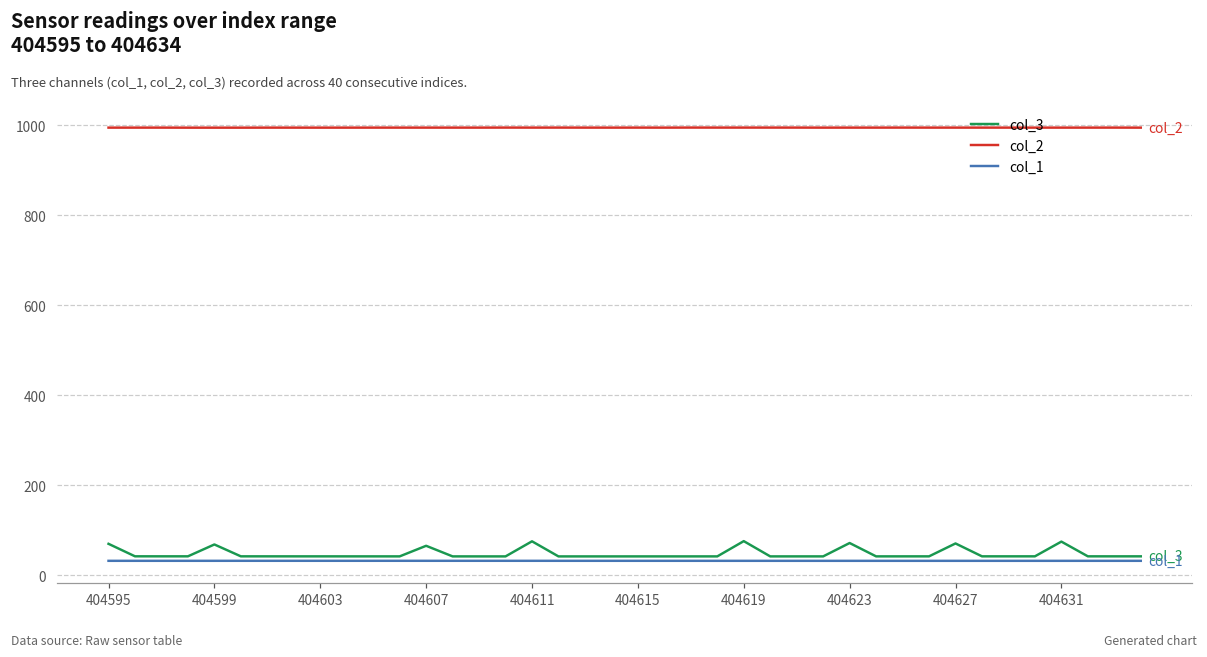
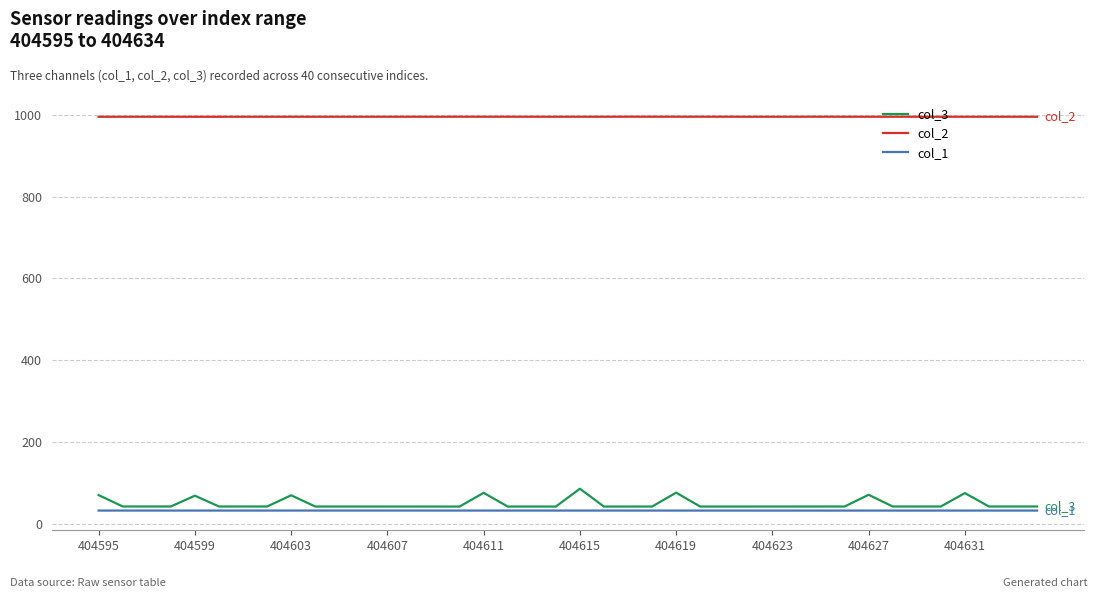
col_3, 404603: 40 -> 70
col_3, 404607: 70 -> 40
col_3, 404615: 40 -> 90
col_3, 404623: 70 -> 40
